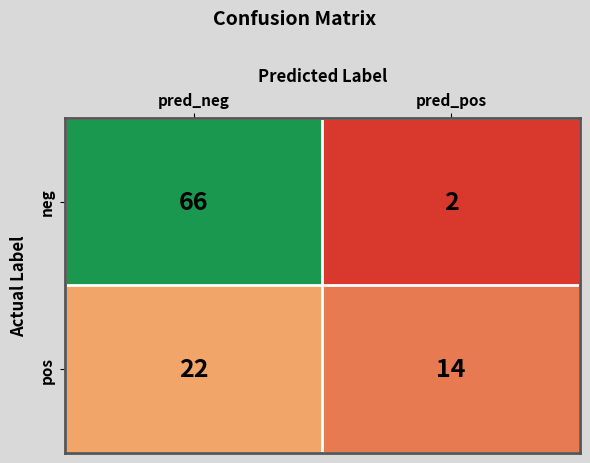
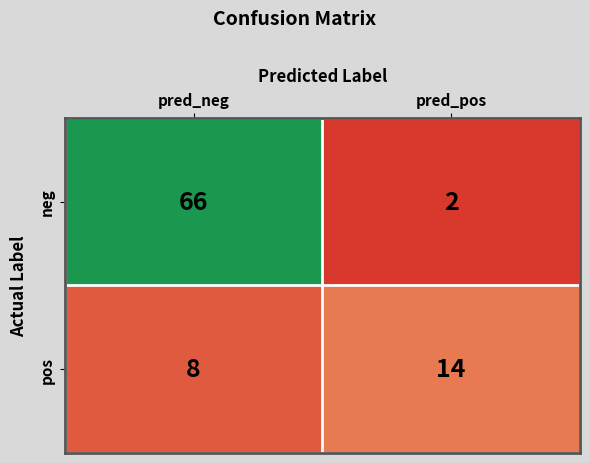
pos, pred_neg: 22 -> 8
